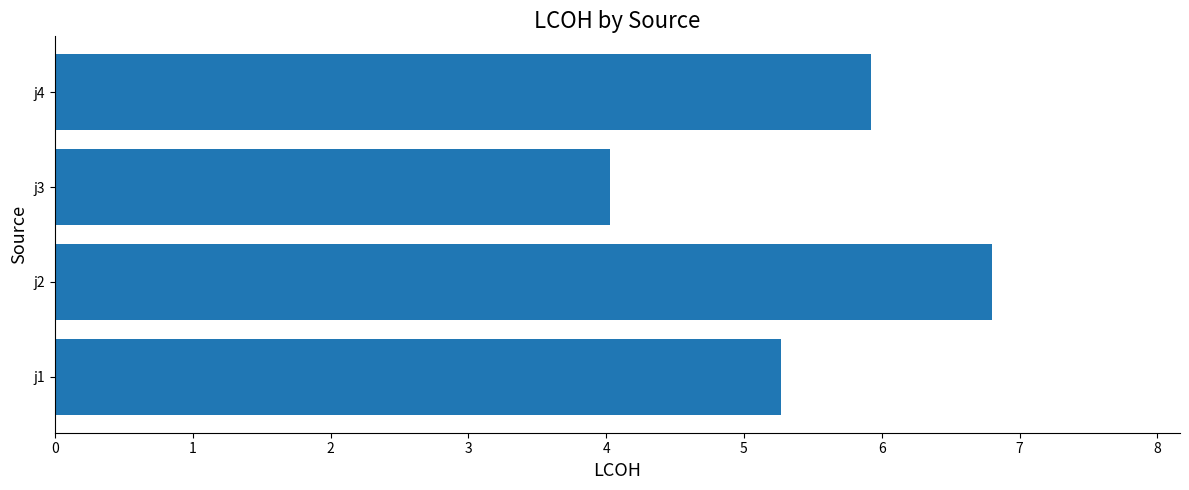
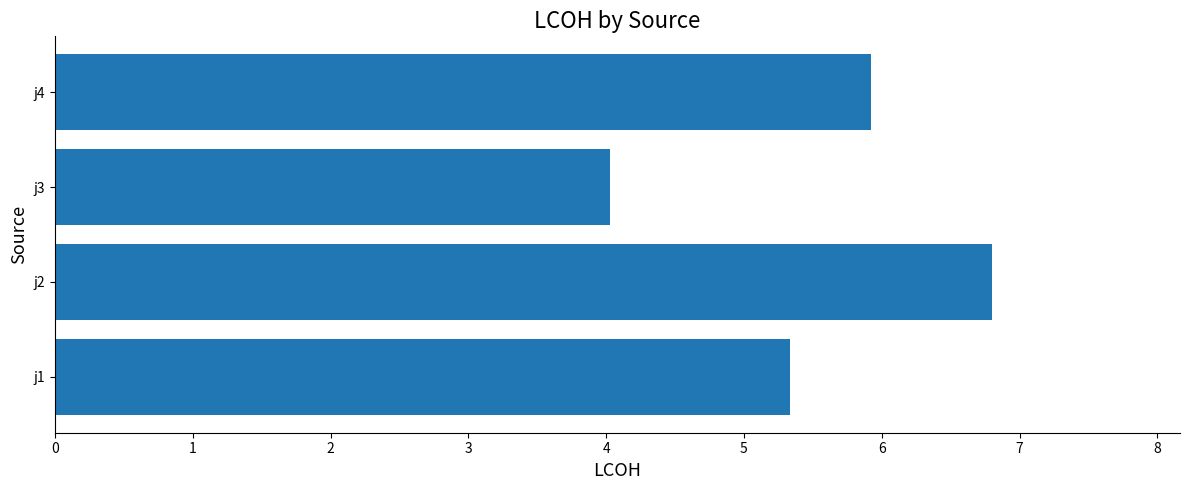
j1: 5.27 -> 5.33
